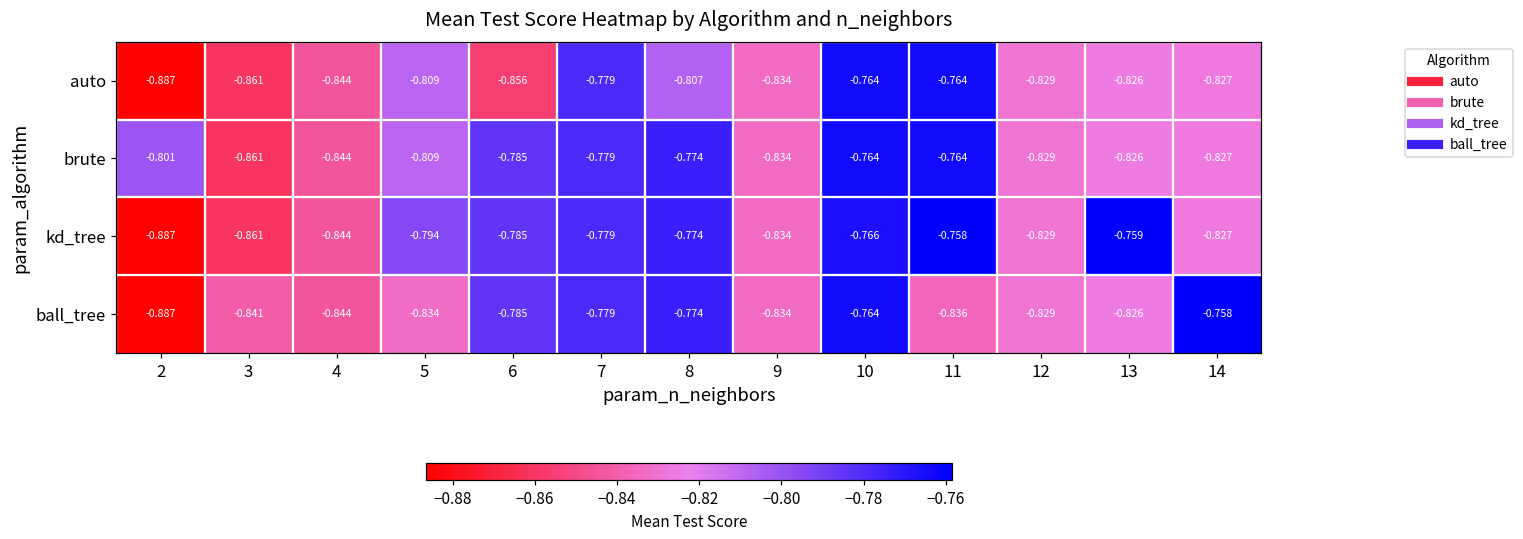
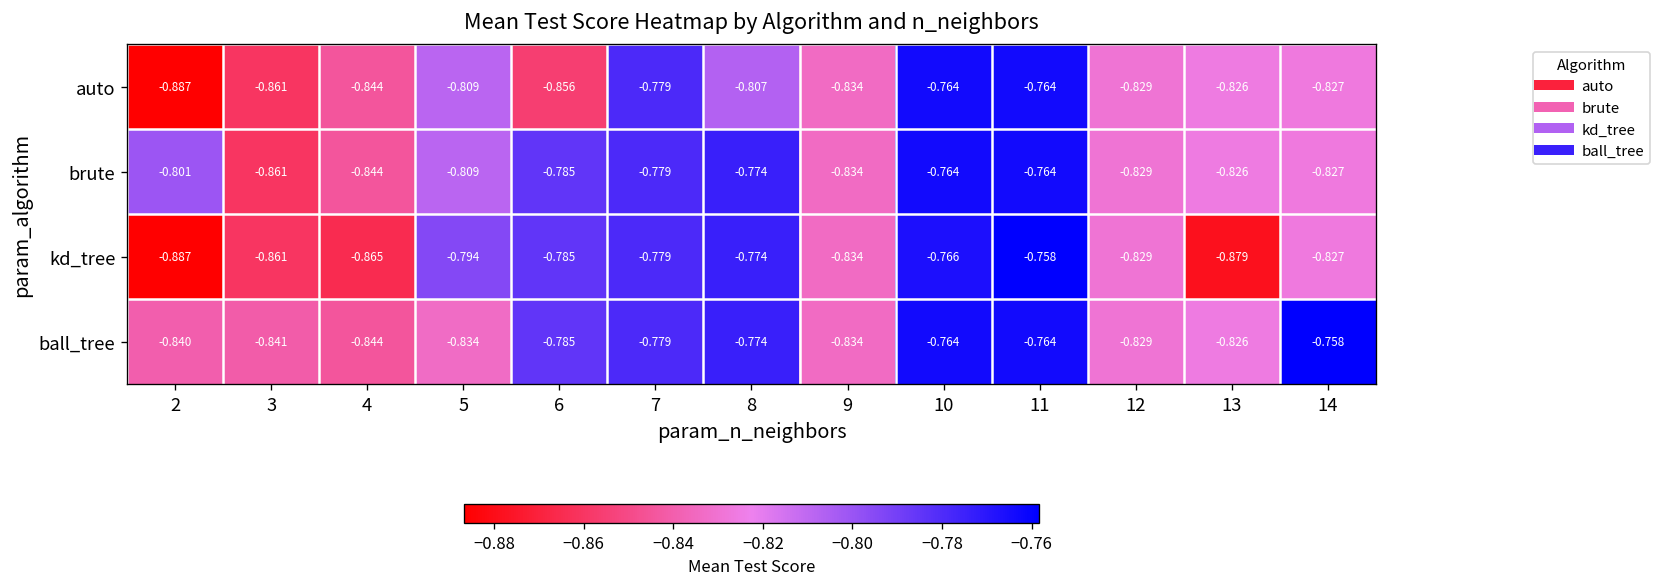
kd_tree, 4: -0.844 -> -0.865
kd_tree, 13: -0.759 -> -0.879
ball_tree, 2: -0.887 -> -0.840
ball_tree, 11: -0.836 -> -0.764
